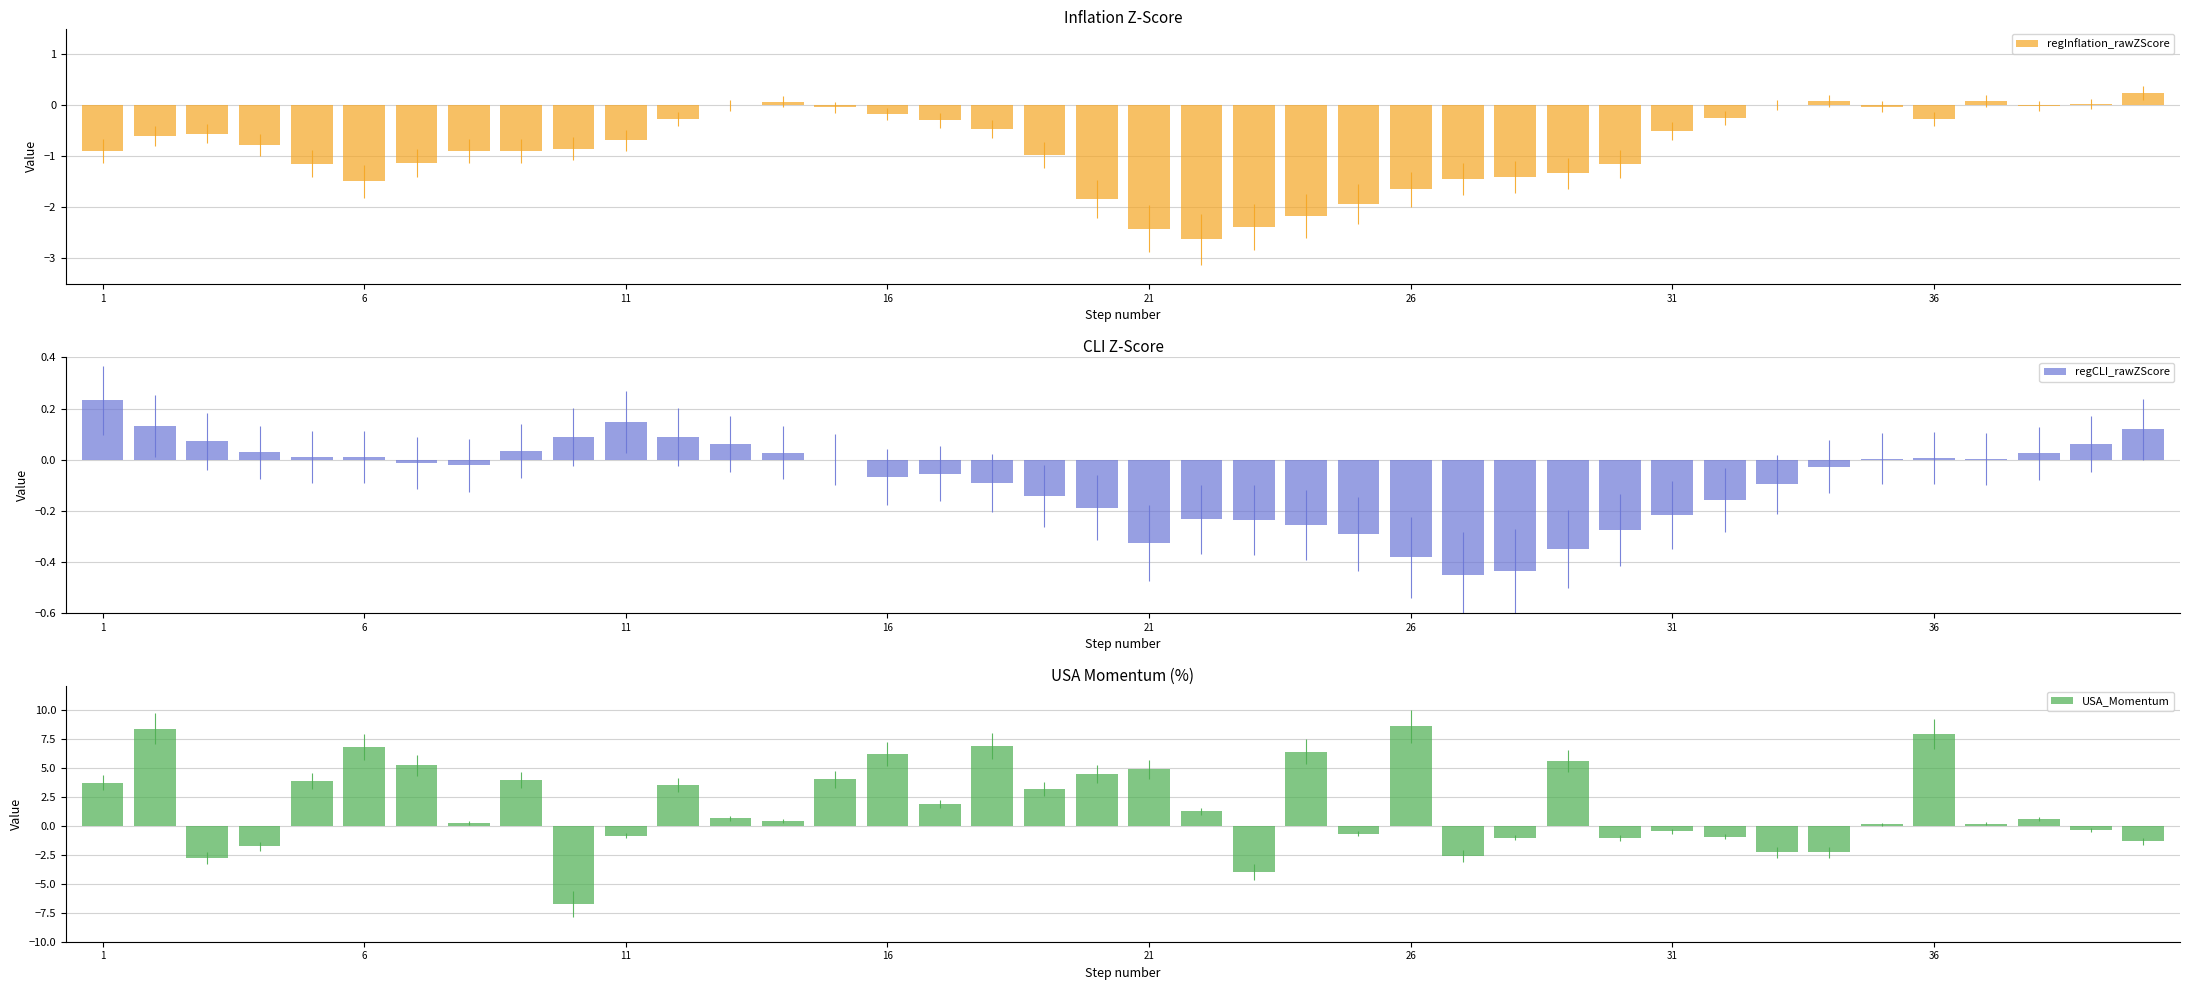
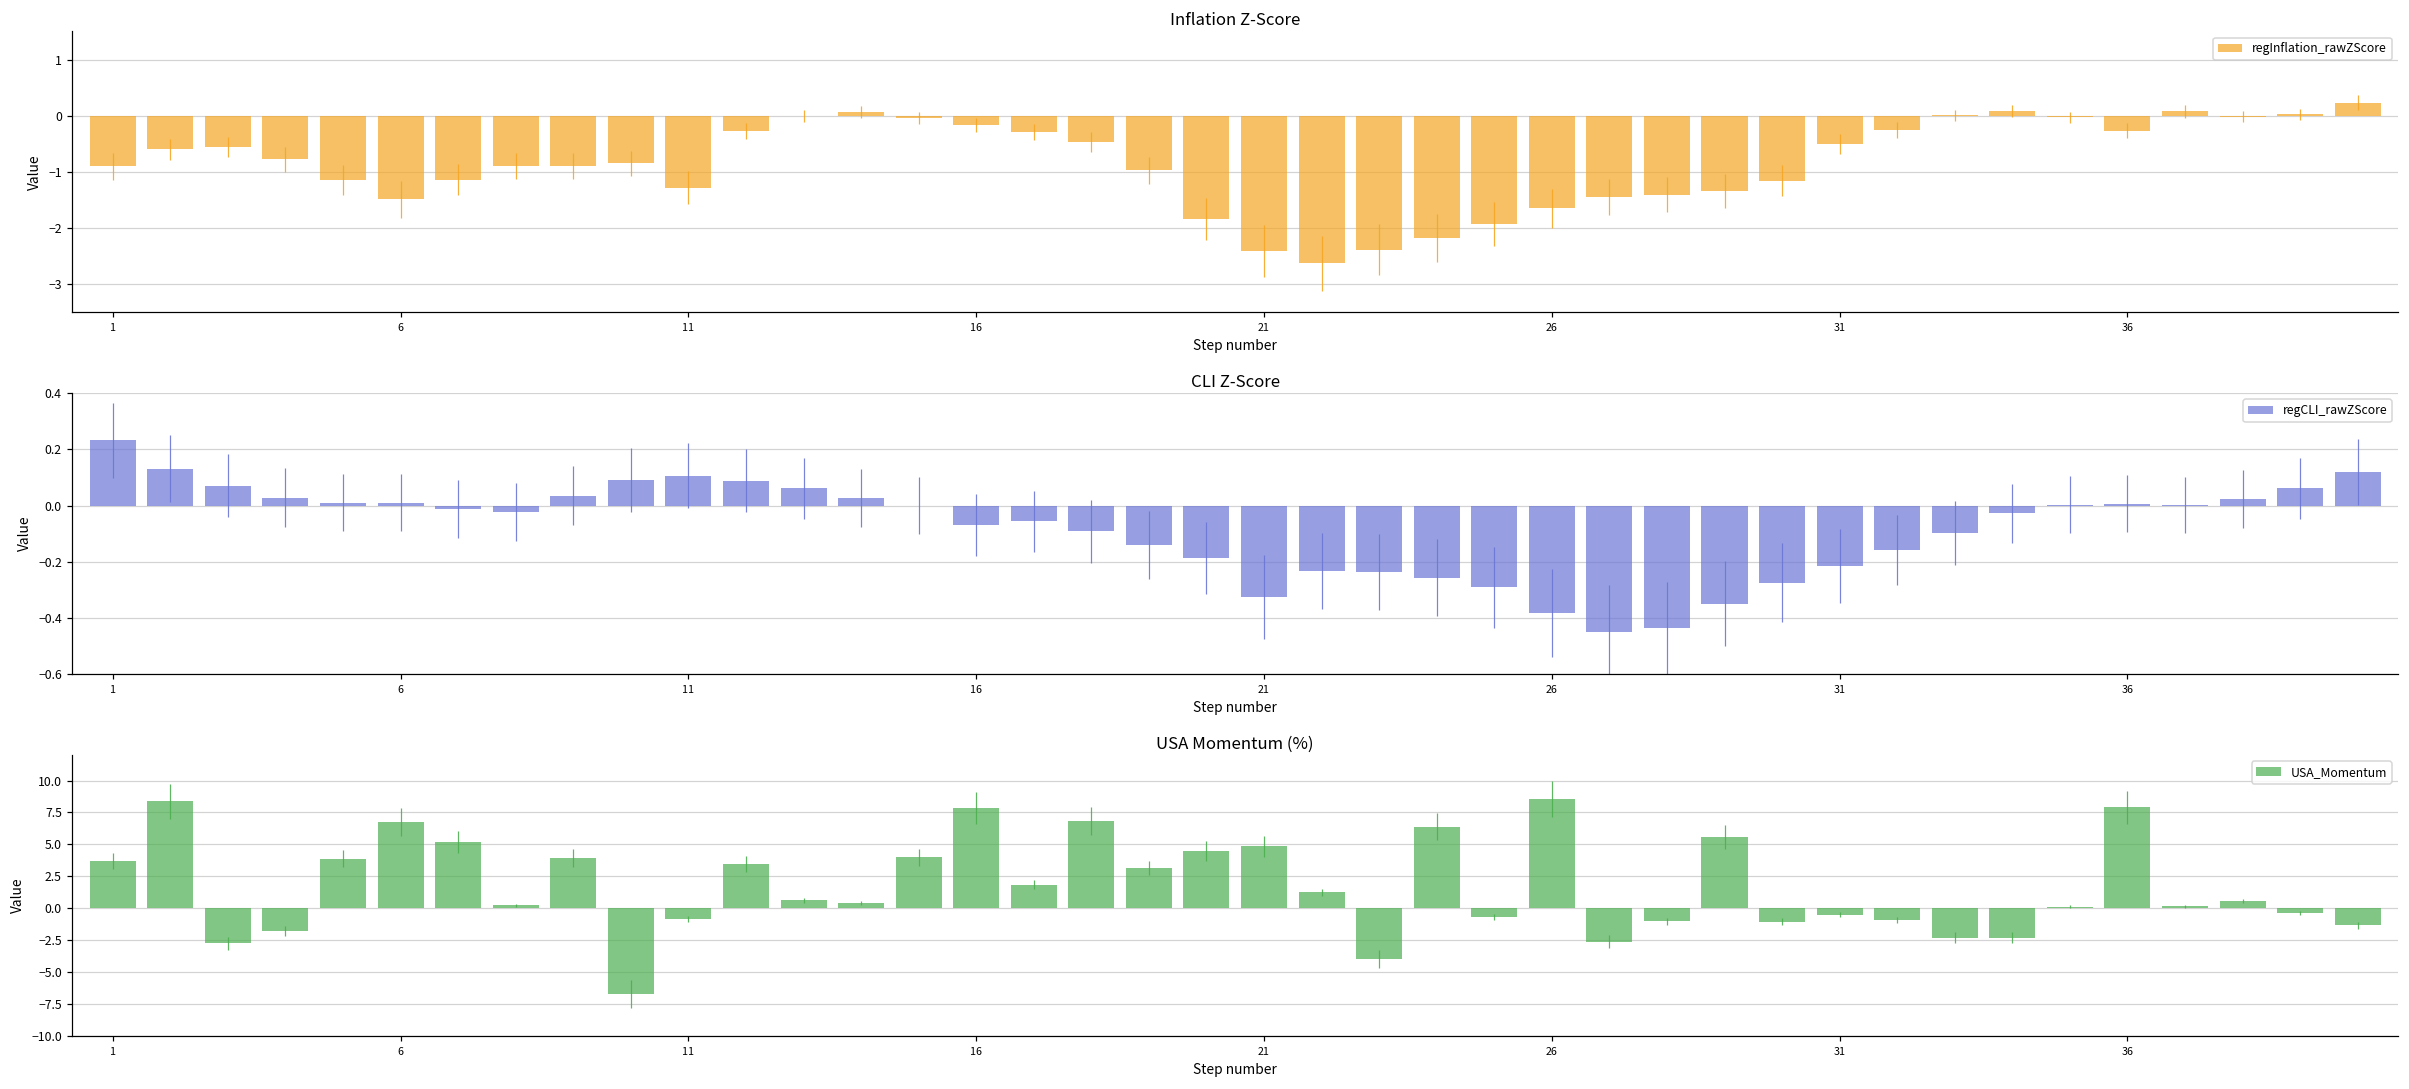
Inflation Z-Score, 11: -0.7 -> -1.3
CLI Z-Score, 11: 0.15 -> 0.11
USA Momentum (%), 16: 6.2 -> 7.8
